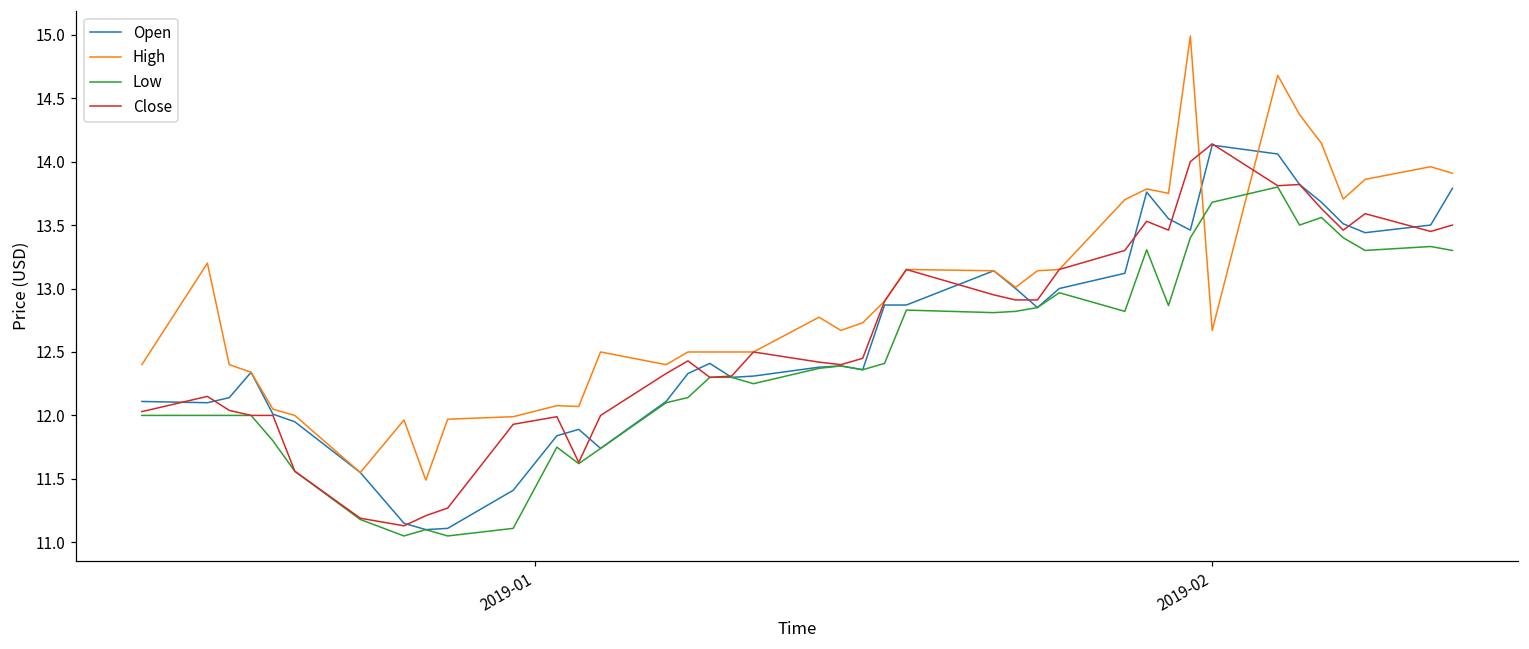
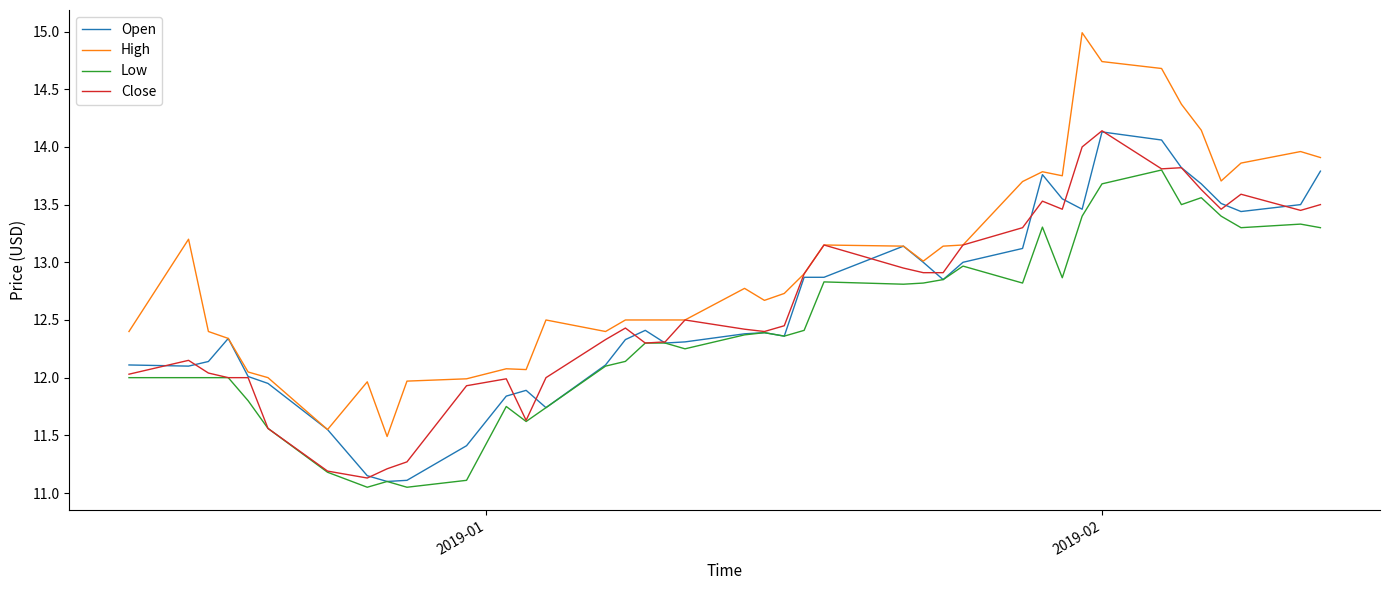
High, 2019-02: 12.67 -> 14.74
